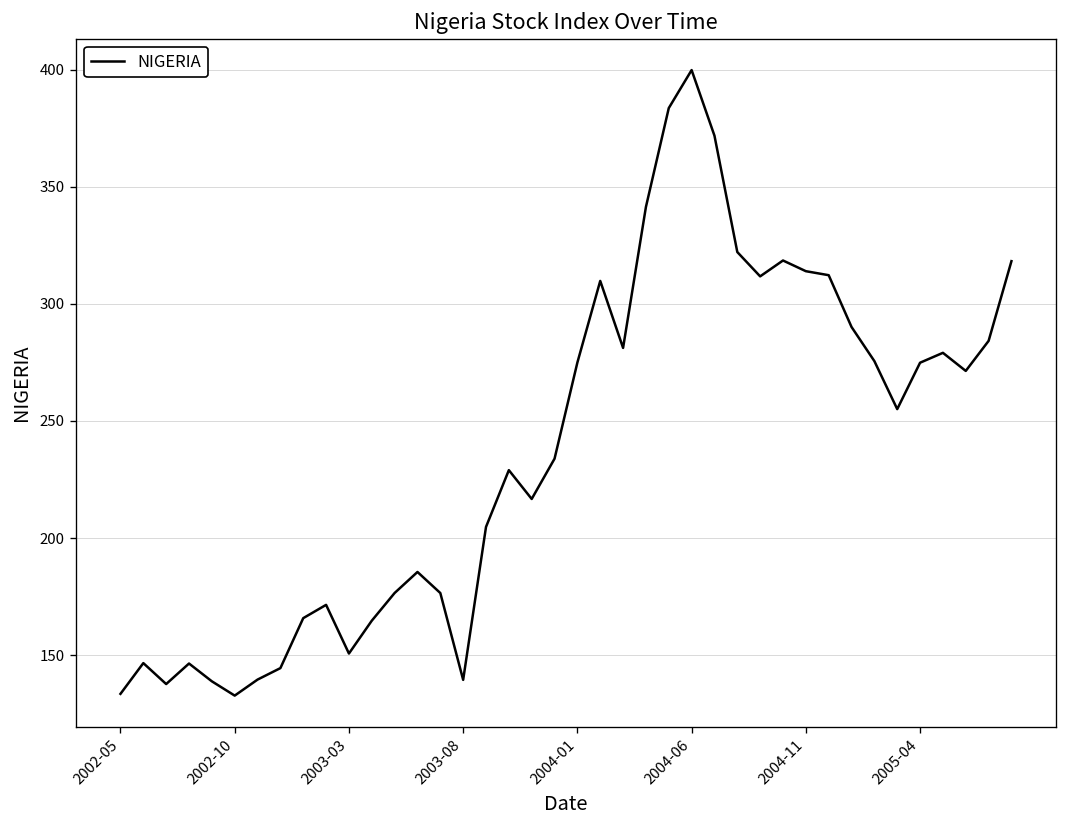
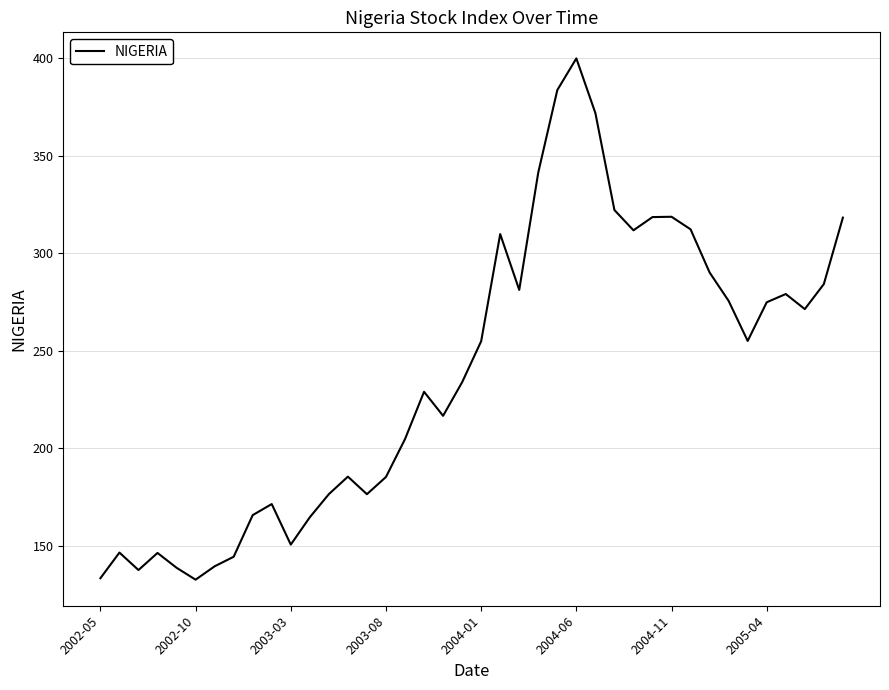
2003-08: 139 -> 185
2004-01: 275 -> 255
2004-11: 314 -> 319
